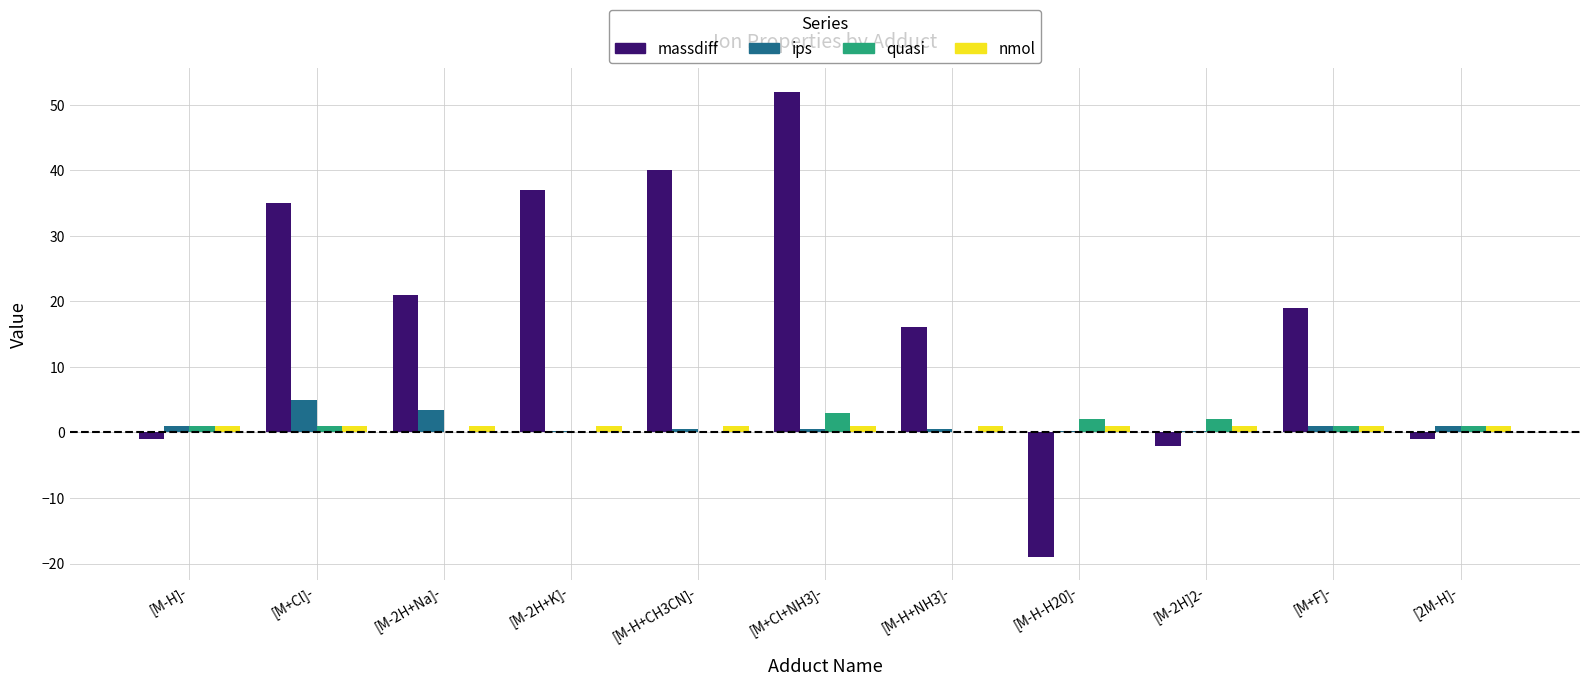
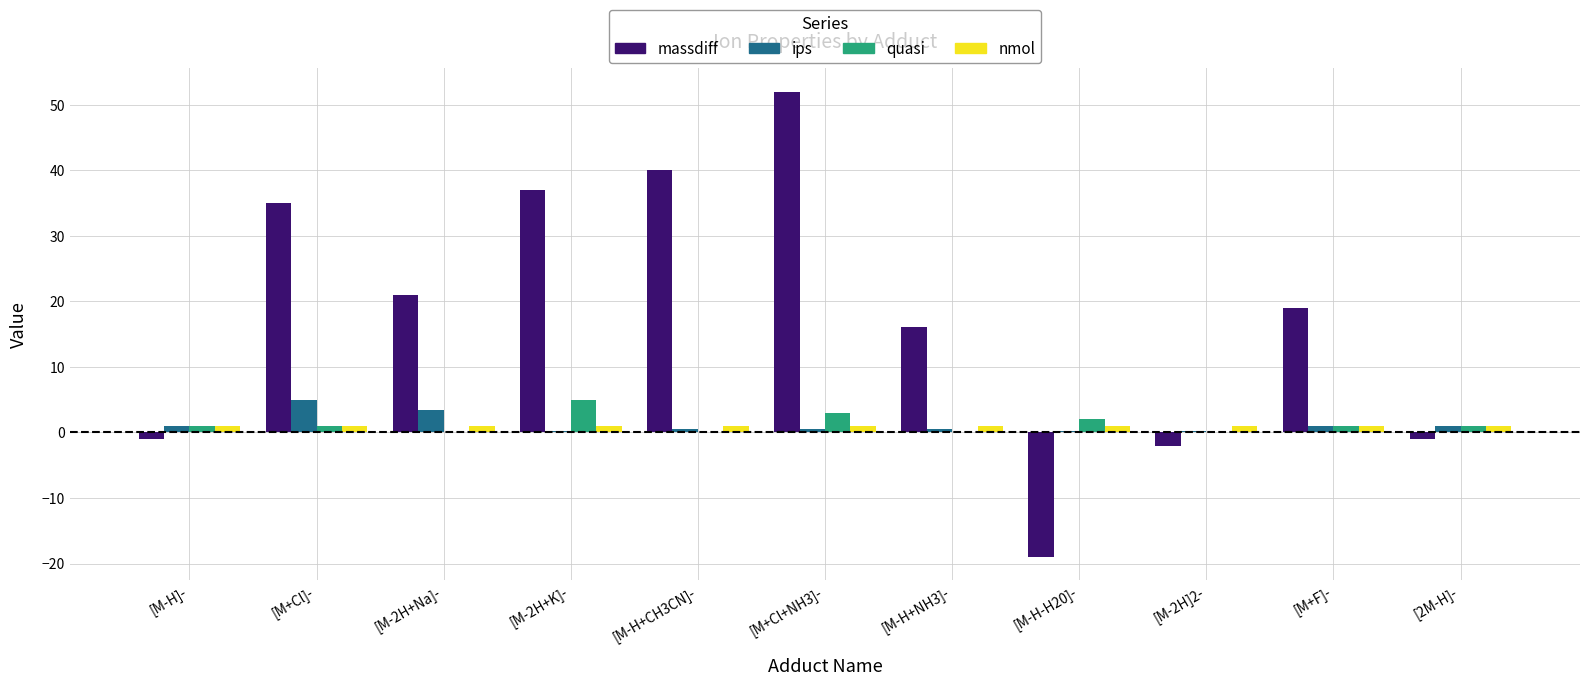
quasi, [M-2H+K]-: 0 -> 5
quasi, [M-2H]2-: 2 -> 0
